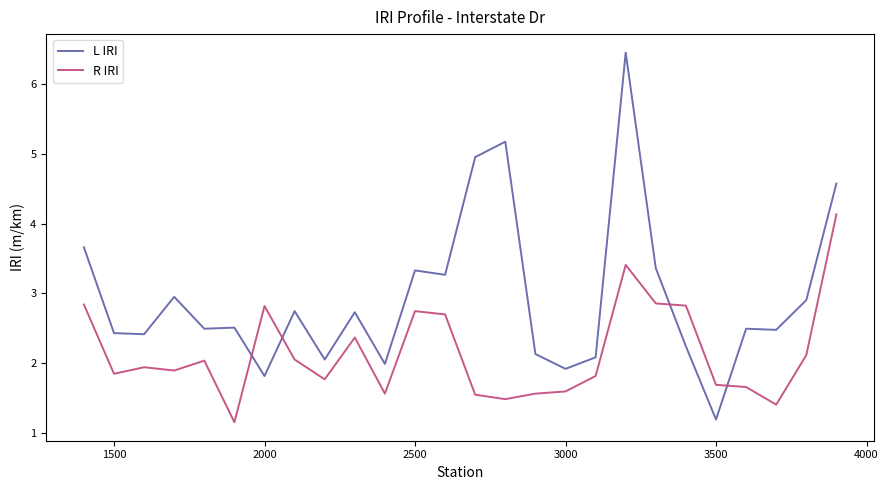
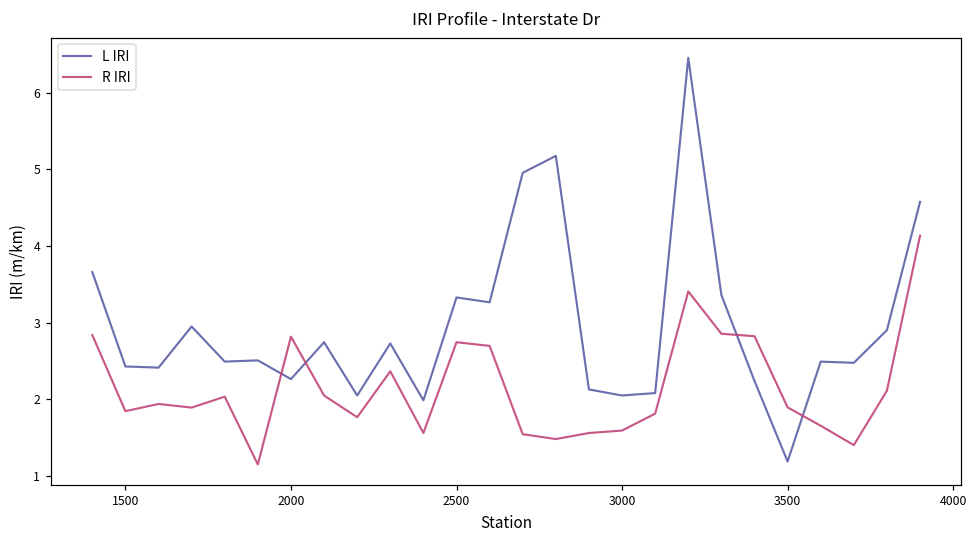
L IRI, 2000: 1.8 -> 2.3
L IRI, 3000: 1.9 -> 2.1
R IRI, 3500: 1.7 -> 1.9
